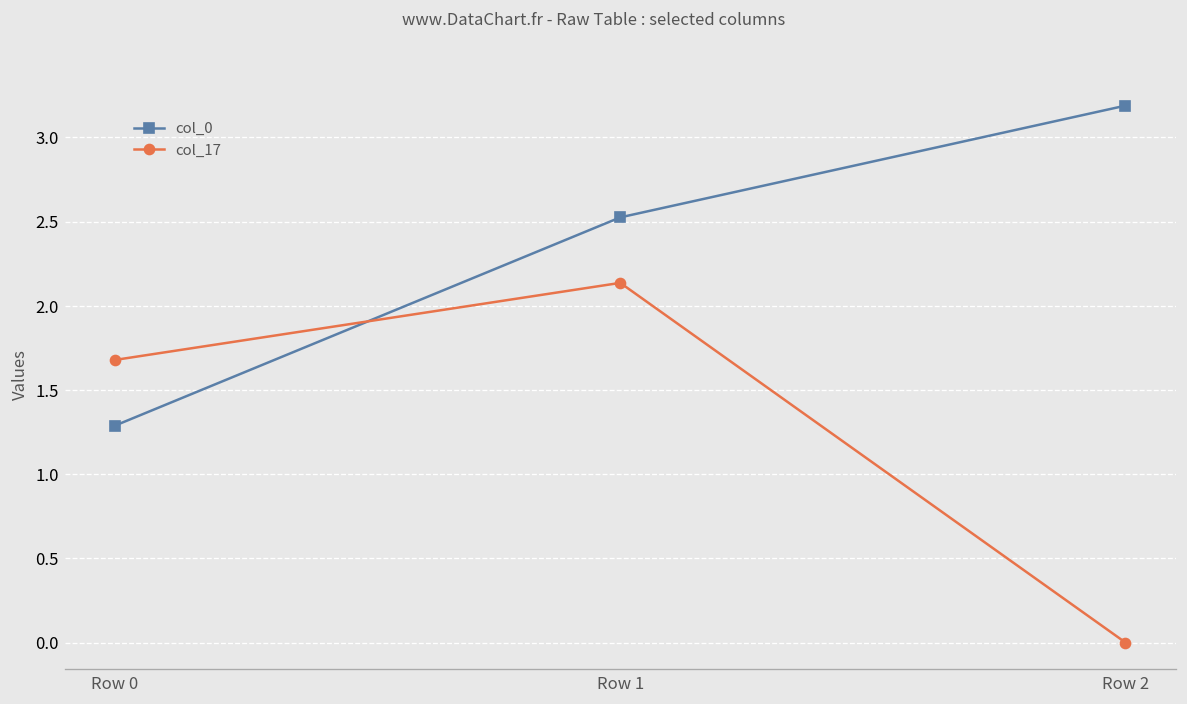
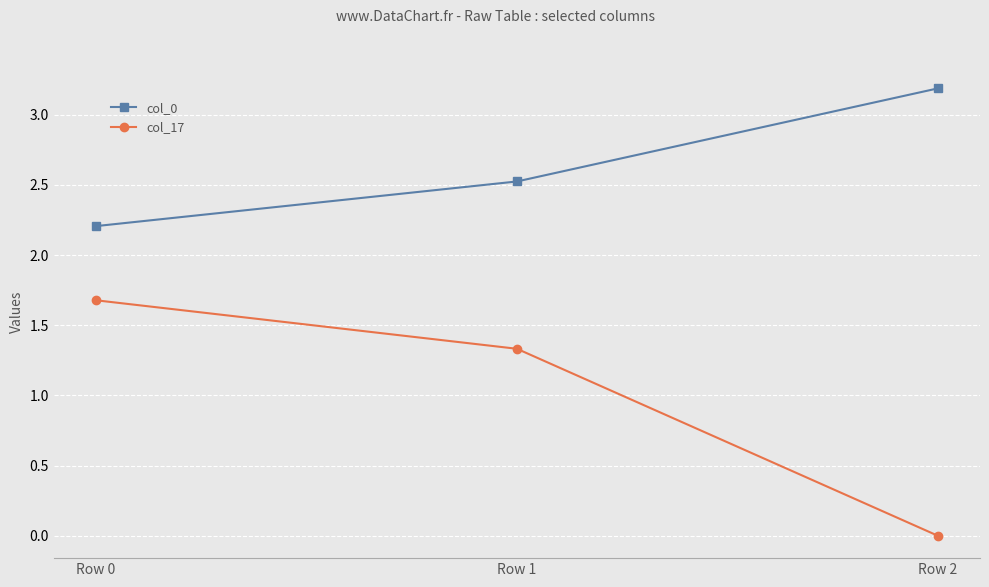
col_0, Row 0: 1.29 -> 2.21
col_17, Row 1: 2.14 -> 1.33
